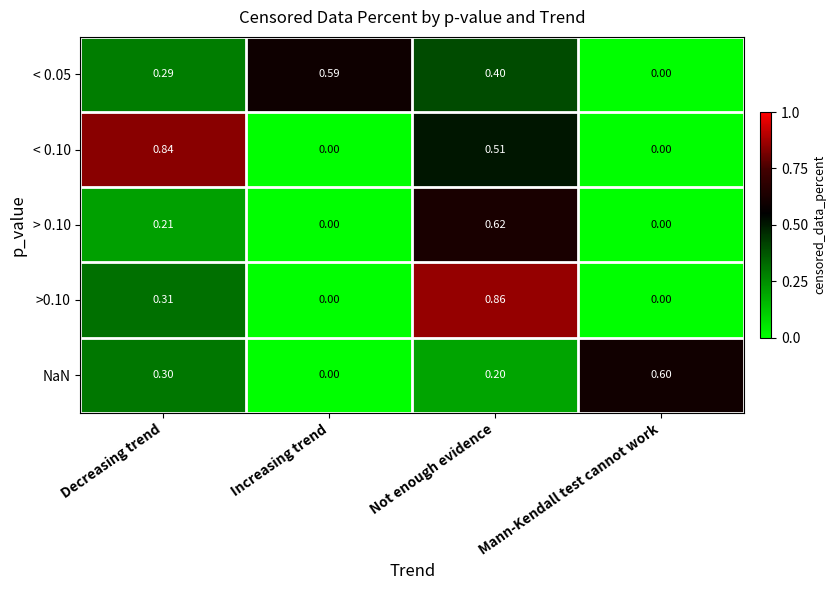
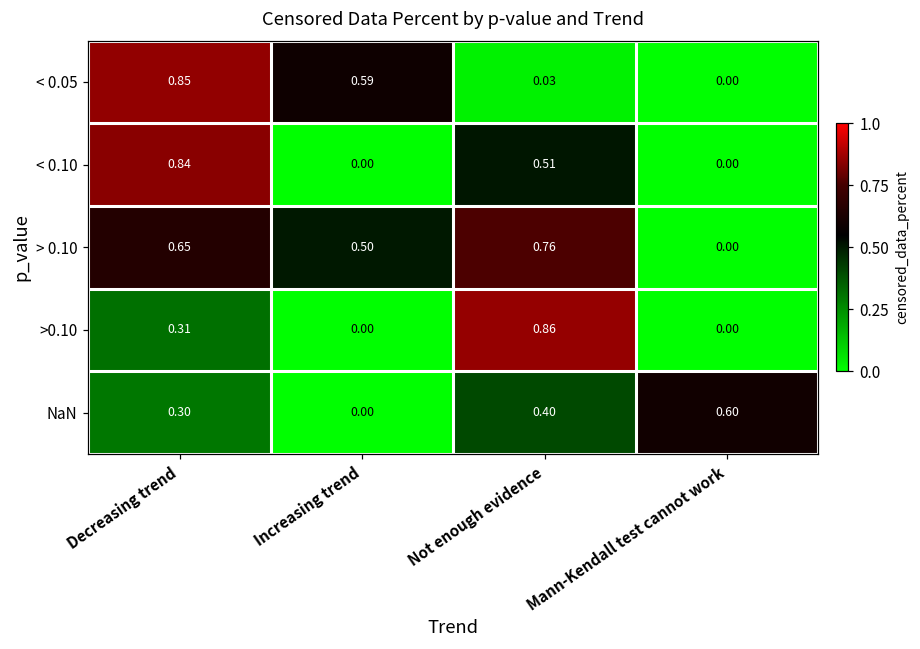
< 0.05, Decreasing trend: 0.29 -> 0.85
< 0.05, Not enough evidence: 0.40 -> 0.03
> 0.10, Decreasing trend: 0.21 -> 0.65
> 0.10, Increasing trend: 0.00 -> 0.50
> 0.10, Not enough evidence: 0.62 -> 0.76
NaN, Not enough evidence: 0.20 -> 0.40
